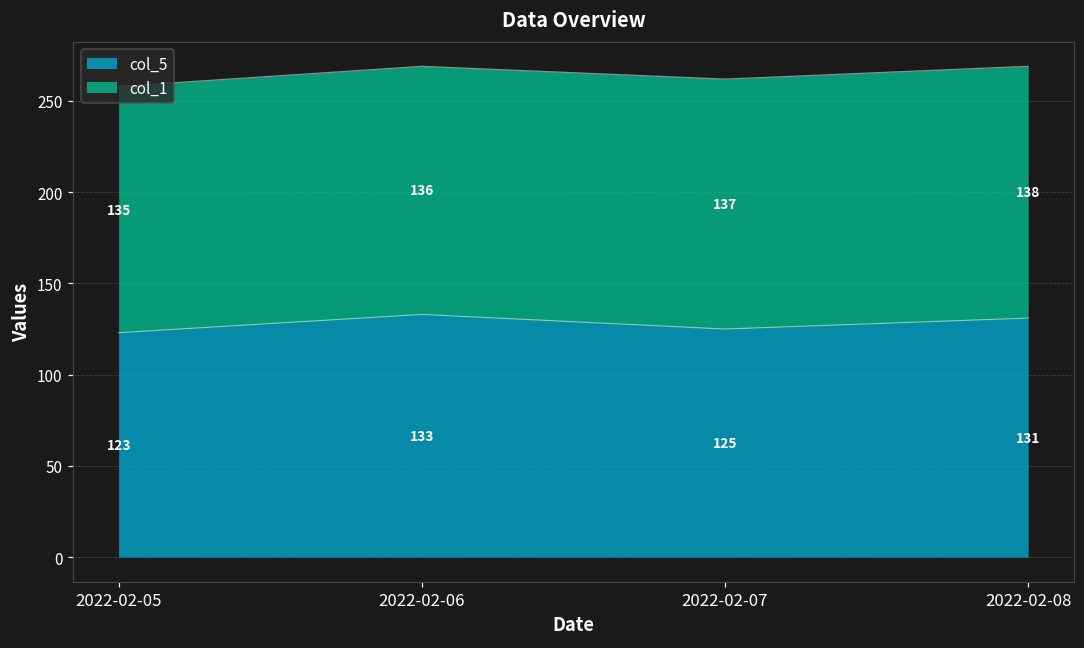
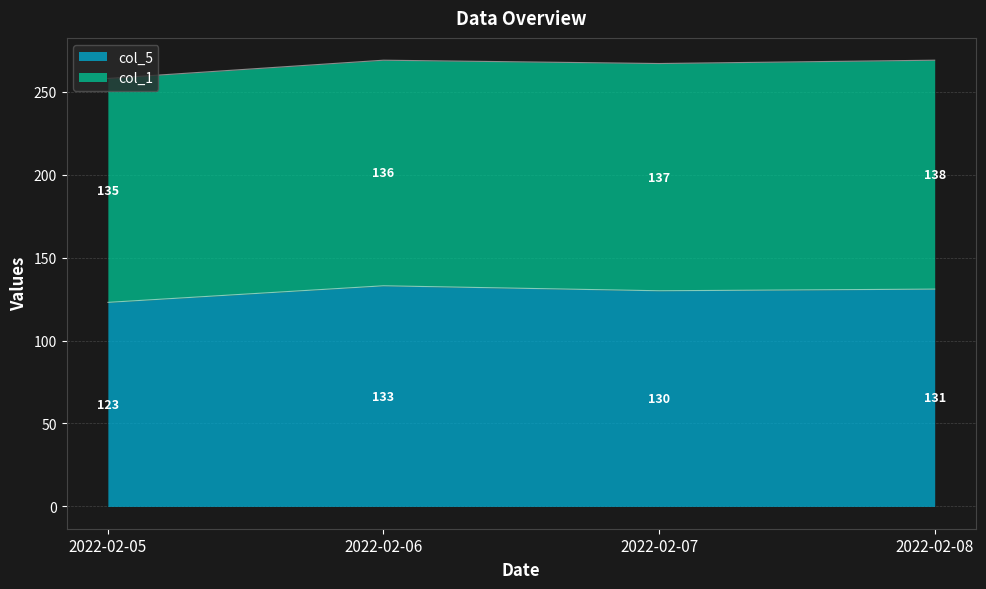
col_5, 2022-02-07: 125 -> 130
